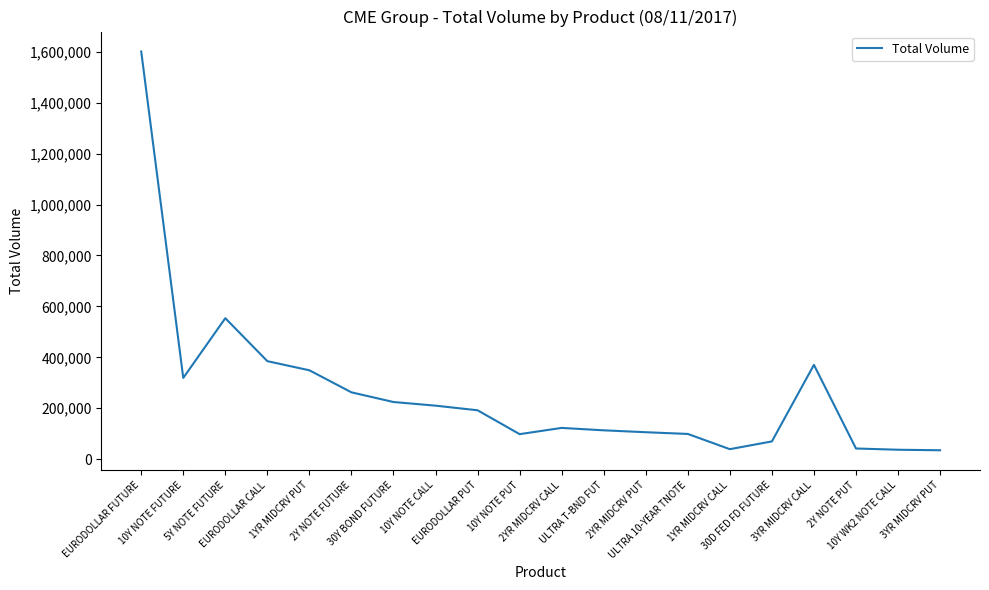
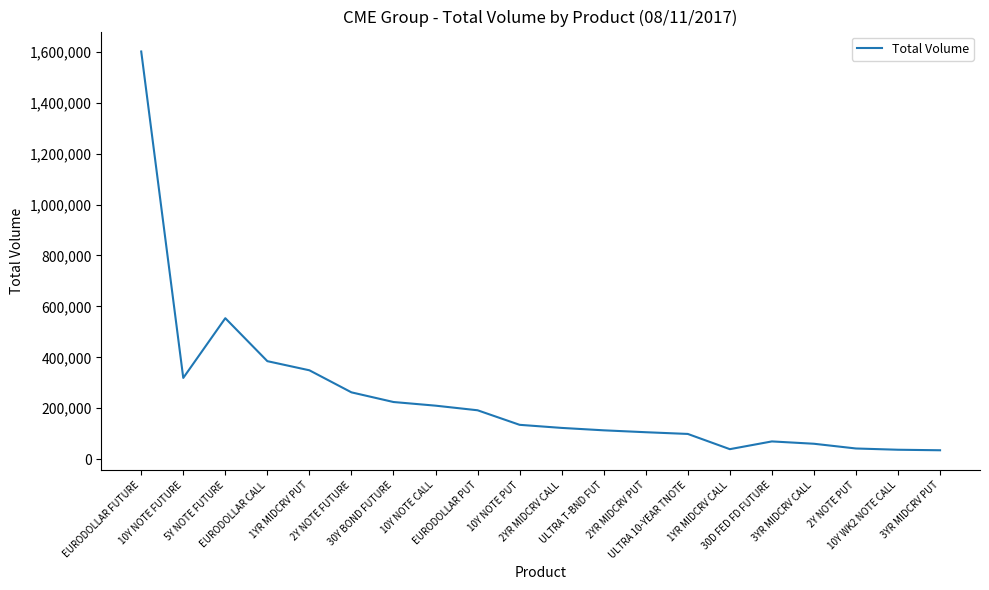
10Y NOTE PUT: 100,000 -> 140,000
3YR MIDCRV CALL: 370,000 -> 60,000
